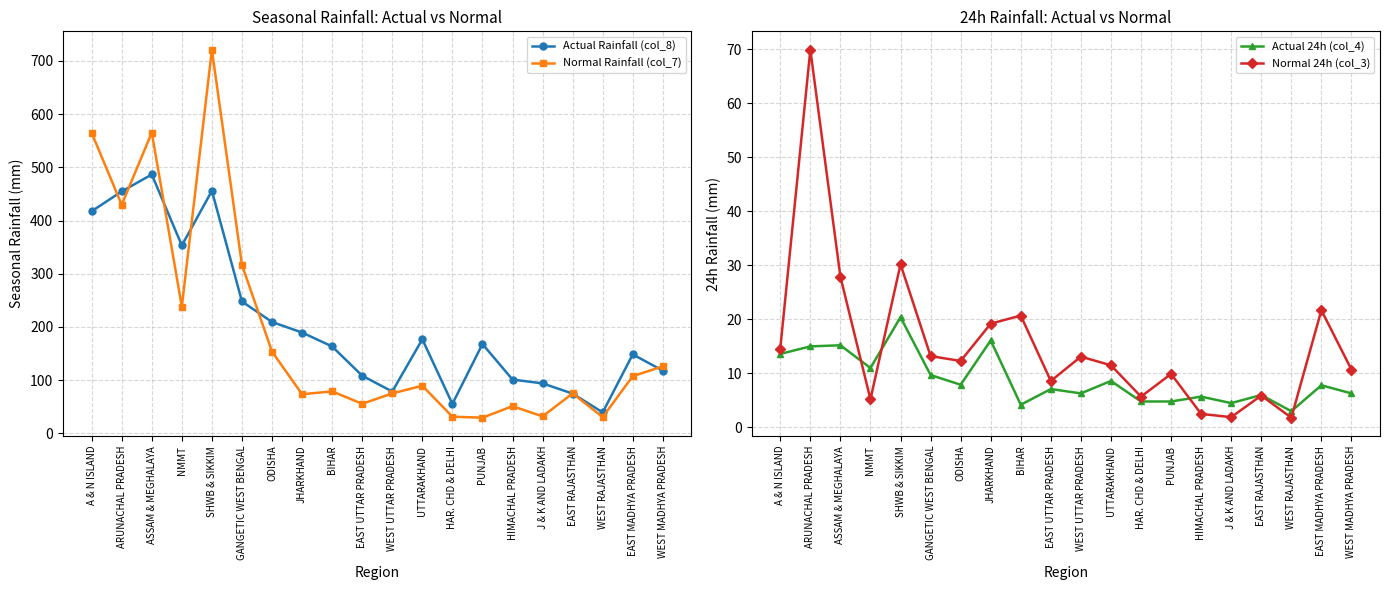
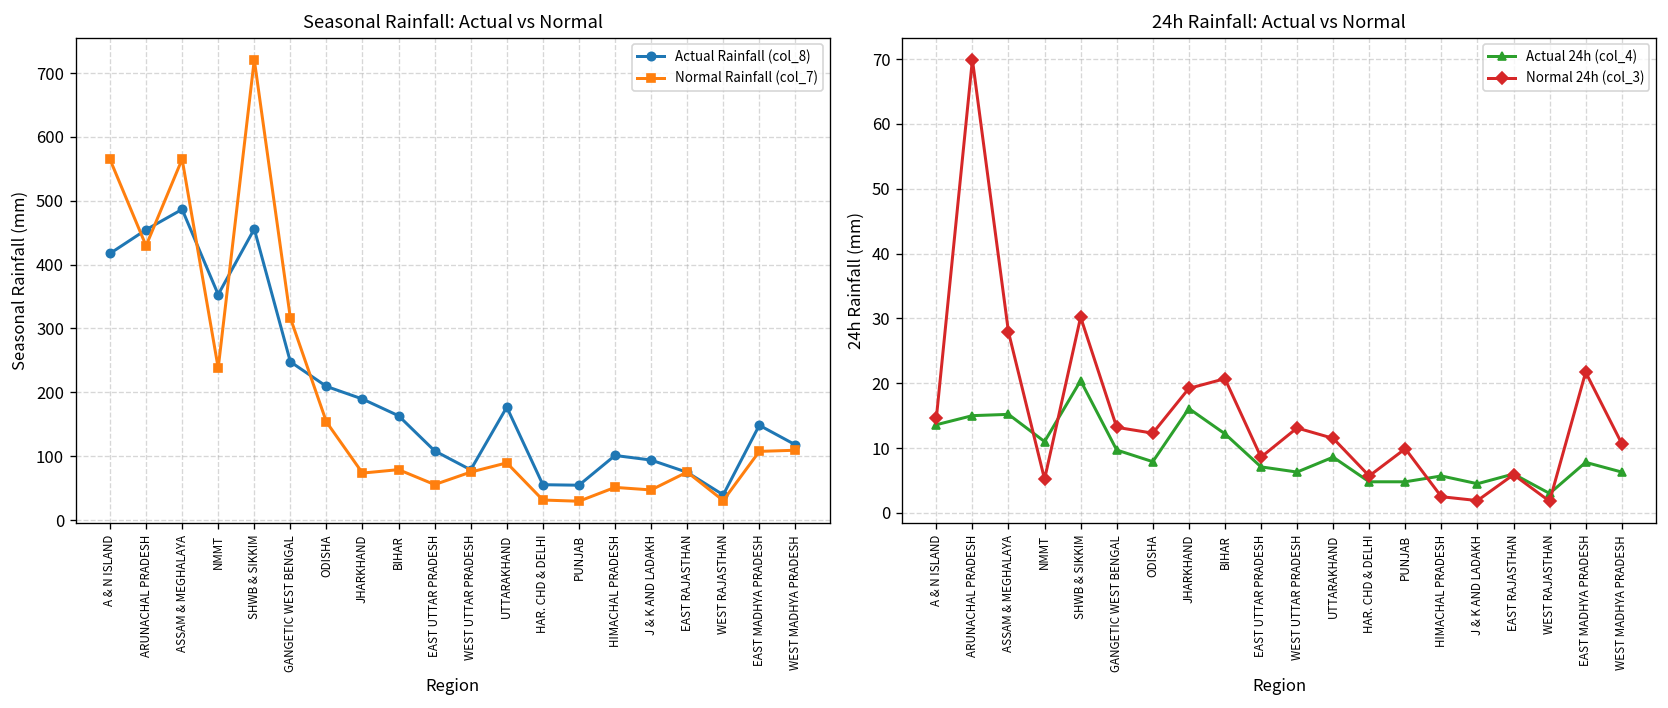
Seasonal Rainfall: Actual vs Normal, Actual Rainfall (col_8), PUNJAB: 170 -> 50
Seasonal Rainfall: Actual vs Normal, Normal Rainfall (col_7), J & K AND LADAKH: 30 -> 50
Seasonal Rainfall: Actual vs Normal, Normal Rainfall (col_7), WEST MADHYA PRADESH: 130 -> 110
24h Rainfall: Actual vs Normal, Actual 24h (col_4), BIHAR: 4 -> 12
